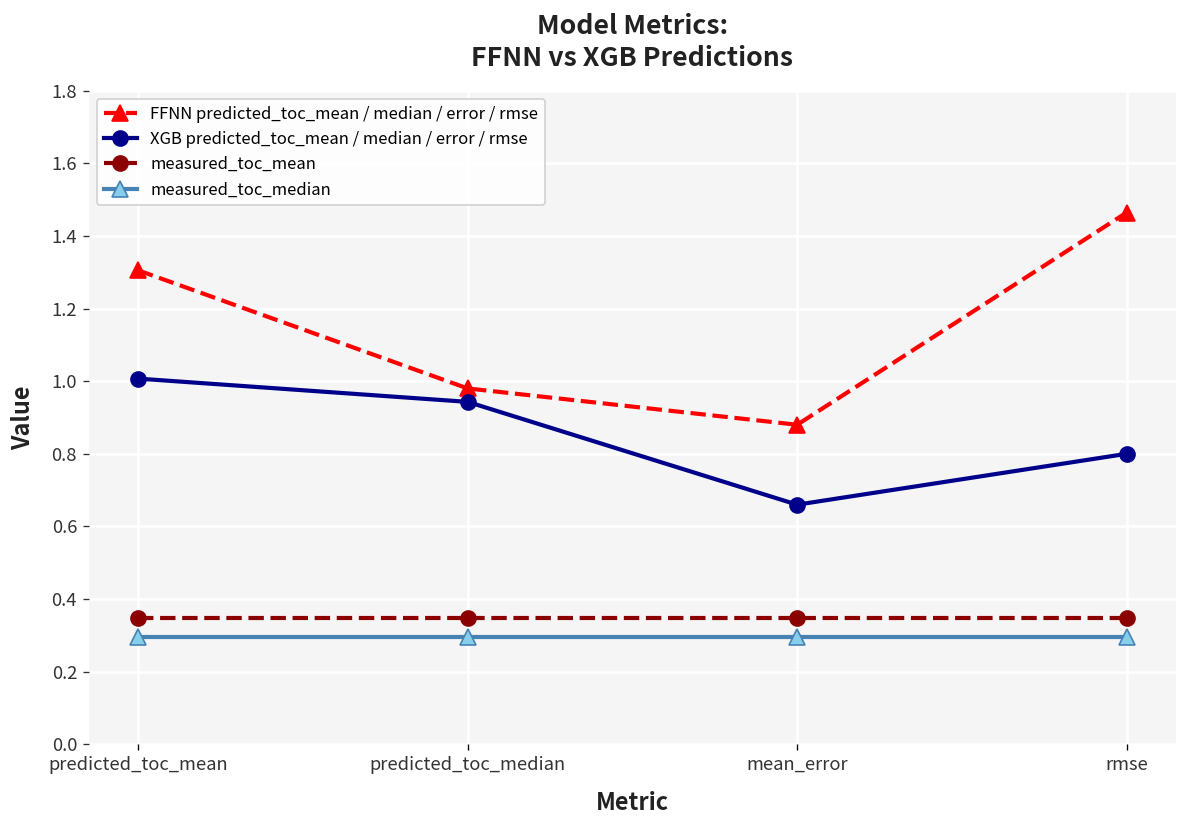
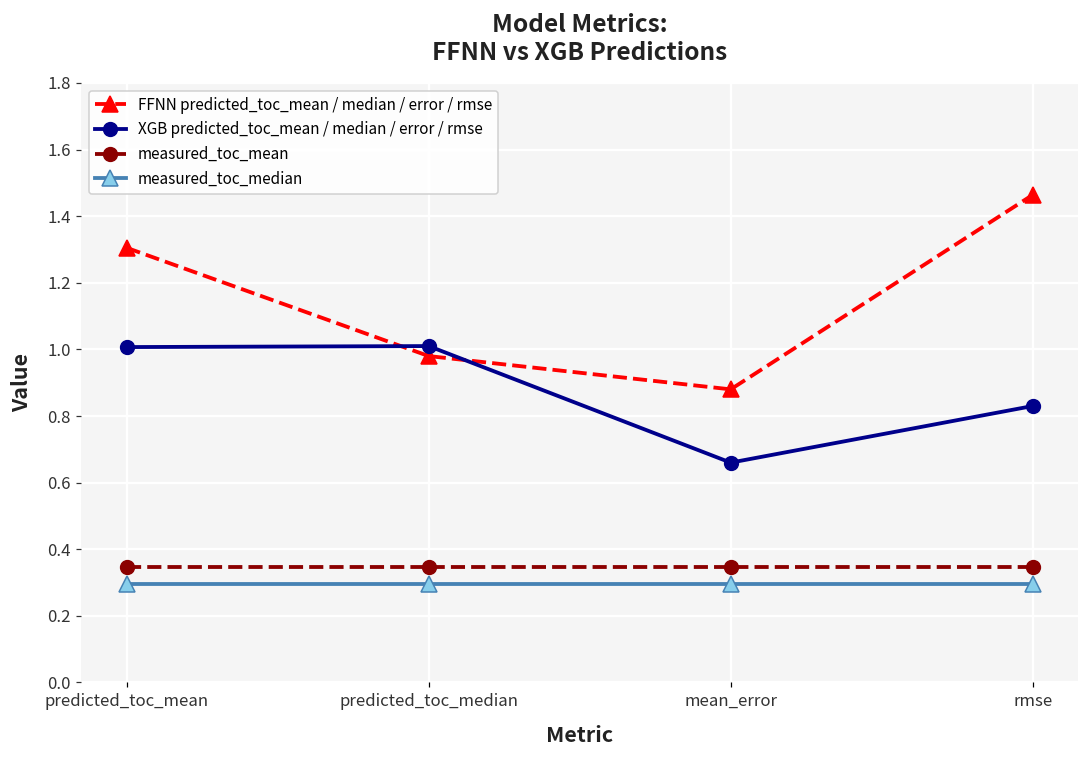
XGB predicted_toc_mean / median / error / rmse, predicted_toc_median: 0.94 -> 1.01
XGB predicted_toc_mean / median / error / rmse, rmse: 0.80 -> 0.83
